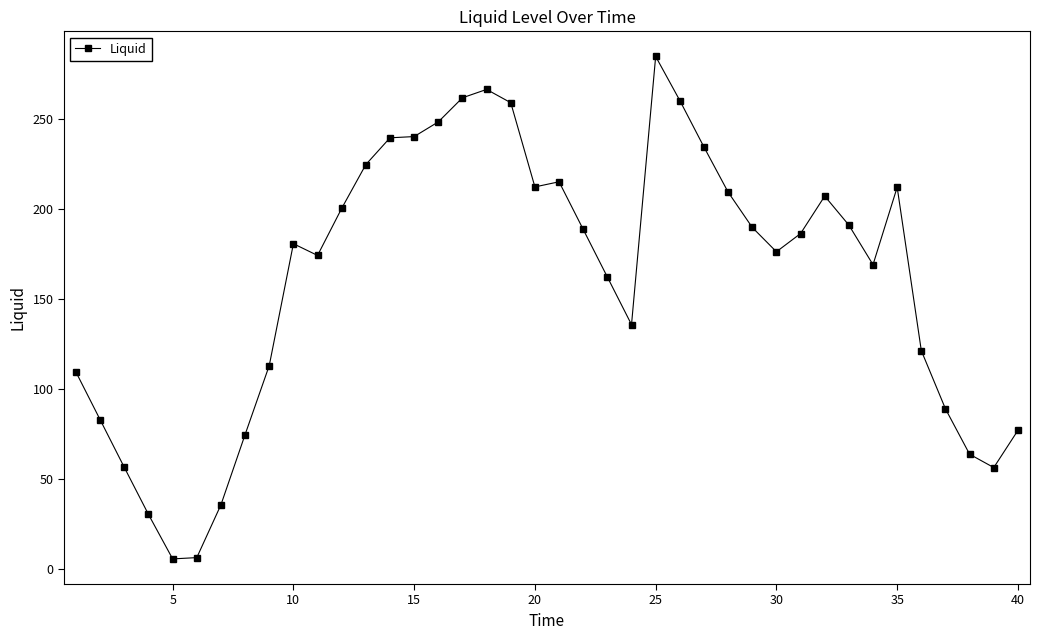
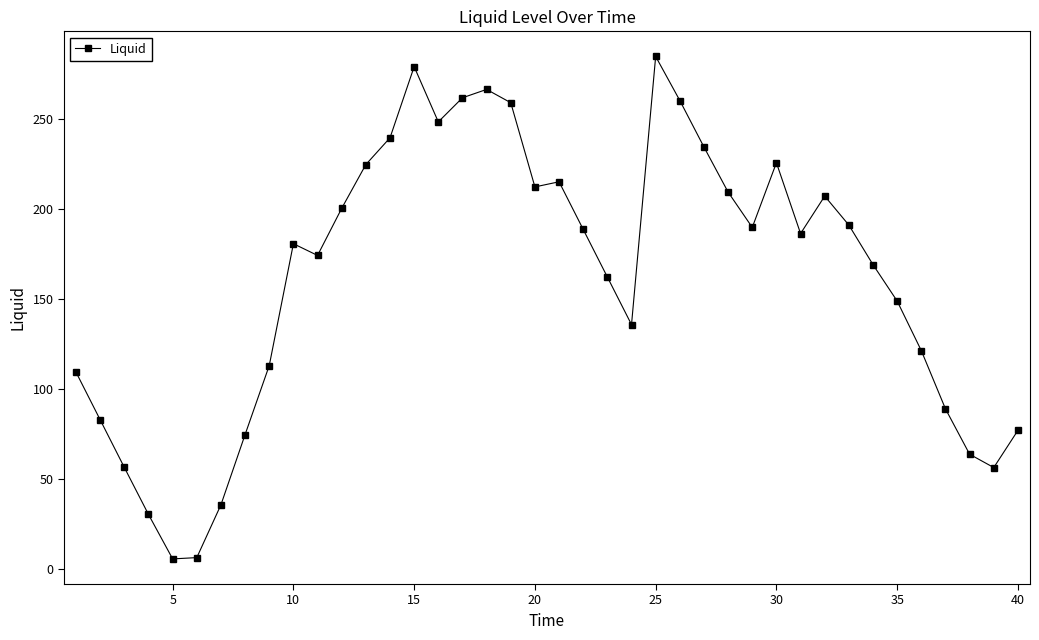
15: 240 -> 279
30: 176 -> 225
35: 212 -> 149
